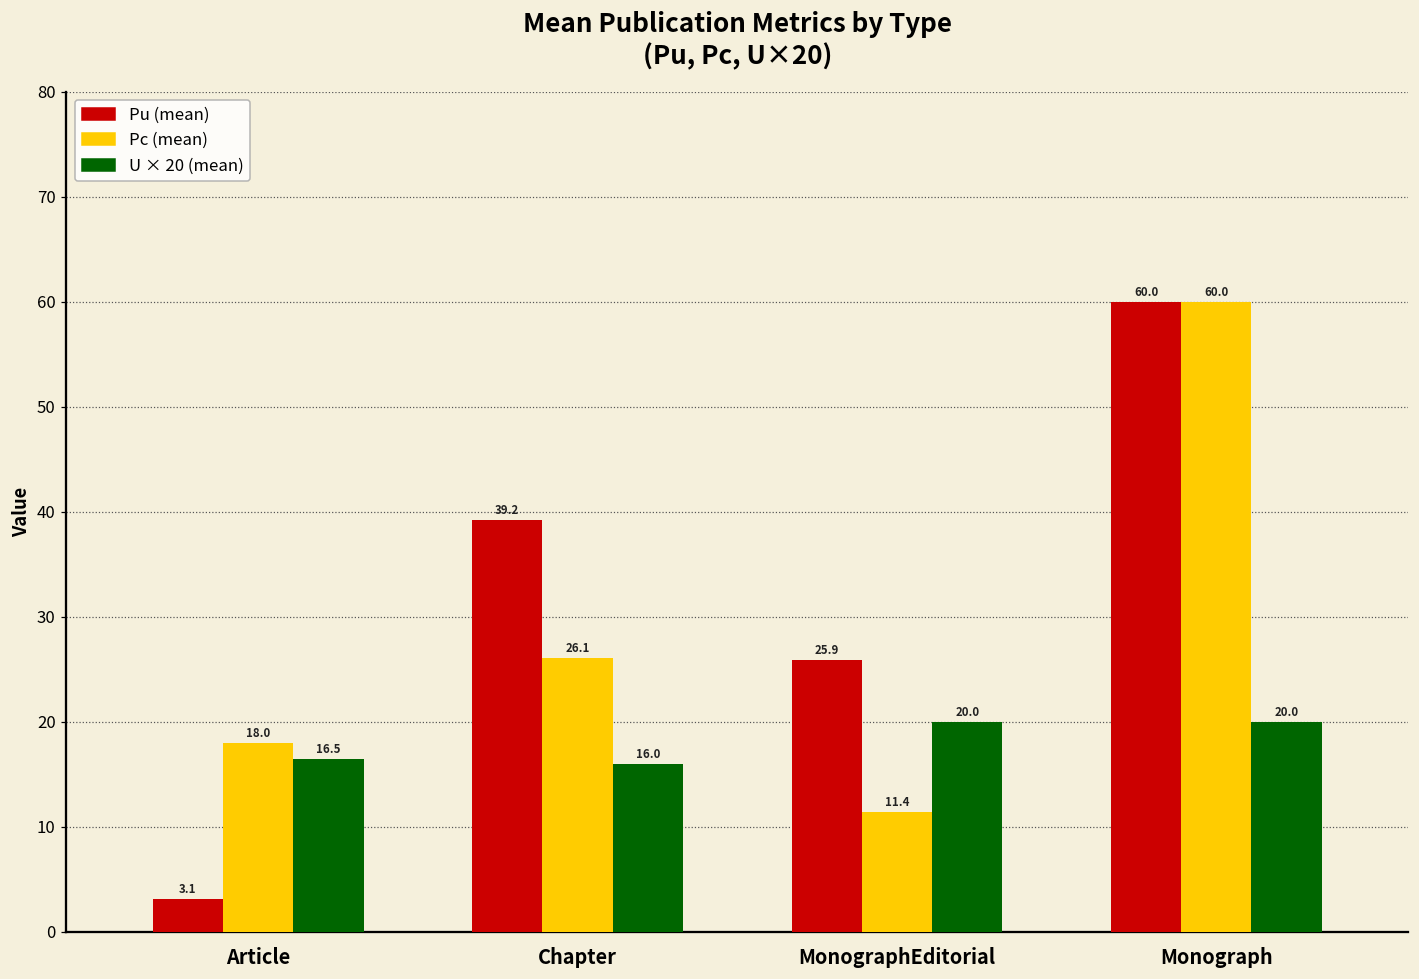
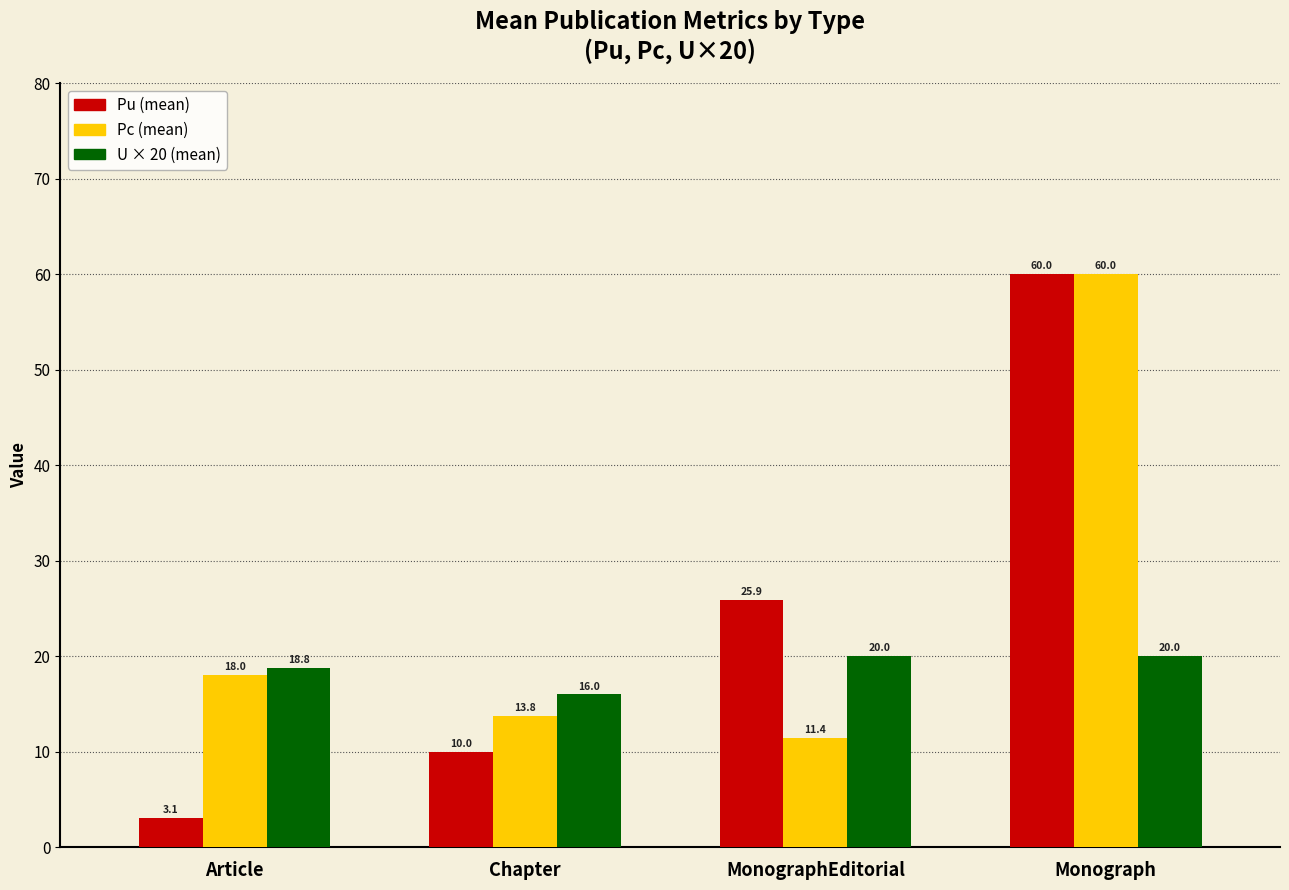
U × 20 (mean), Article: 16.5 -> 18.8
Pu (mean), Chapter: 39.2 -> 10.0
Pc (mean), Chapter: 26.1 -> 13.8
